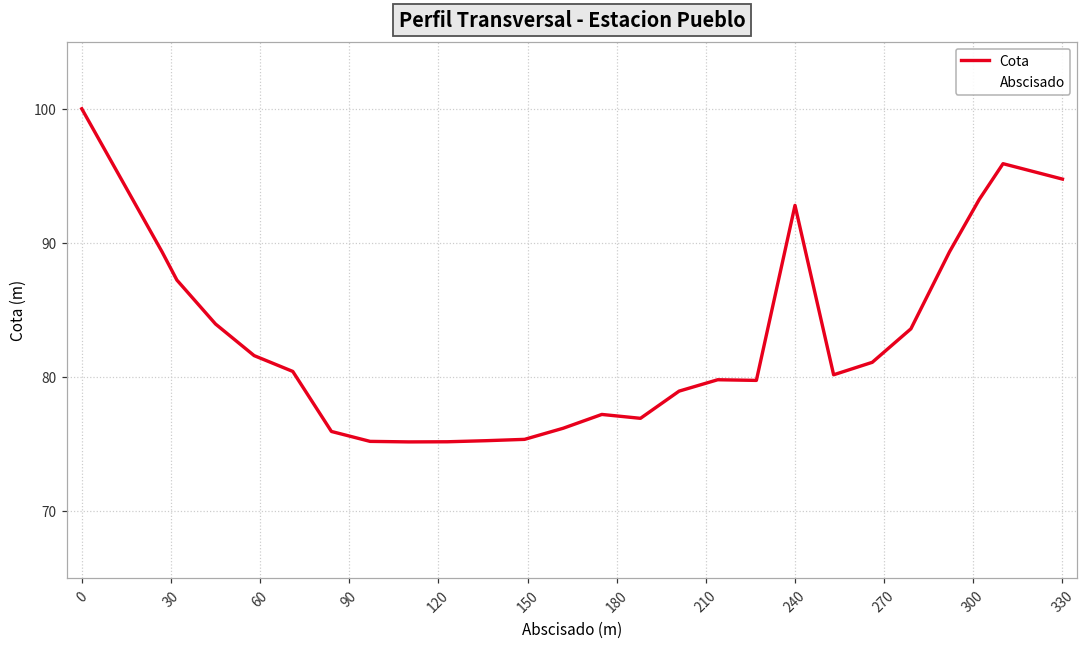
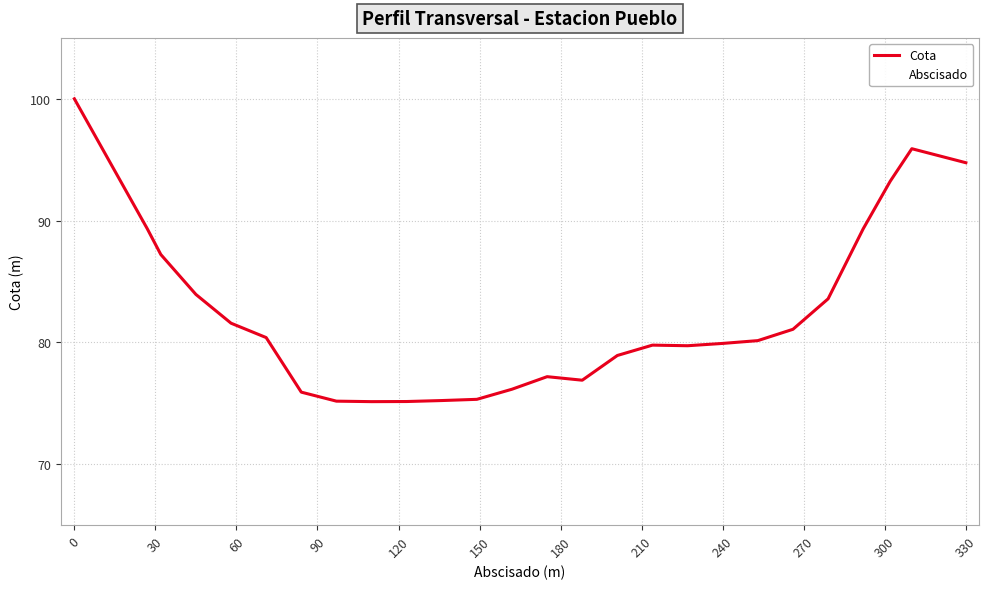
240: 92.8 -> 79.9
